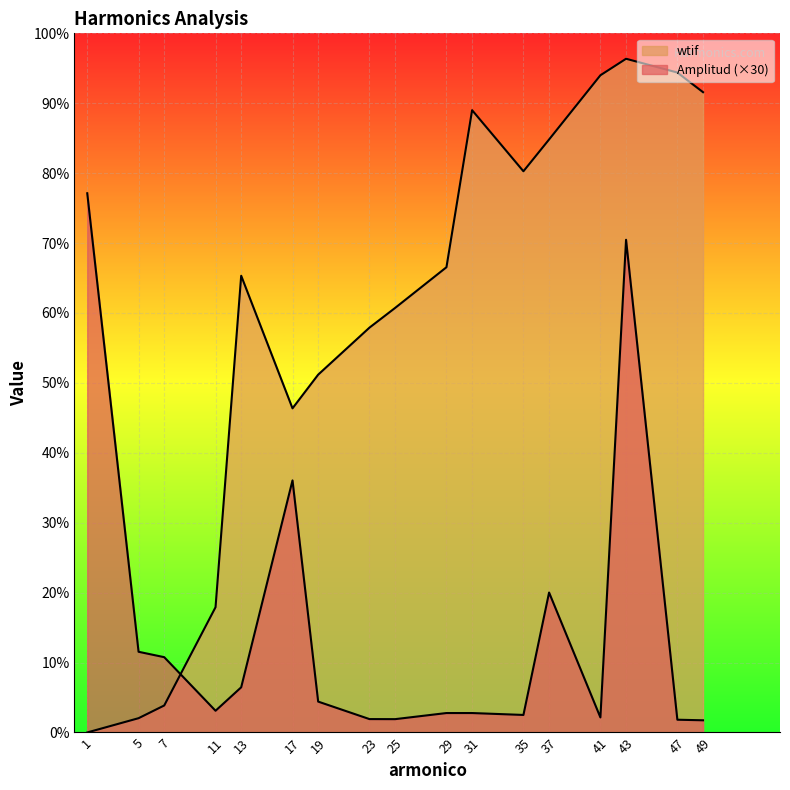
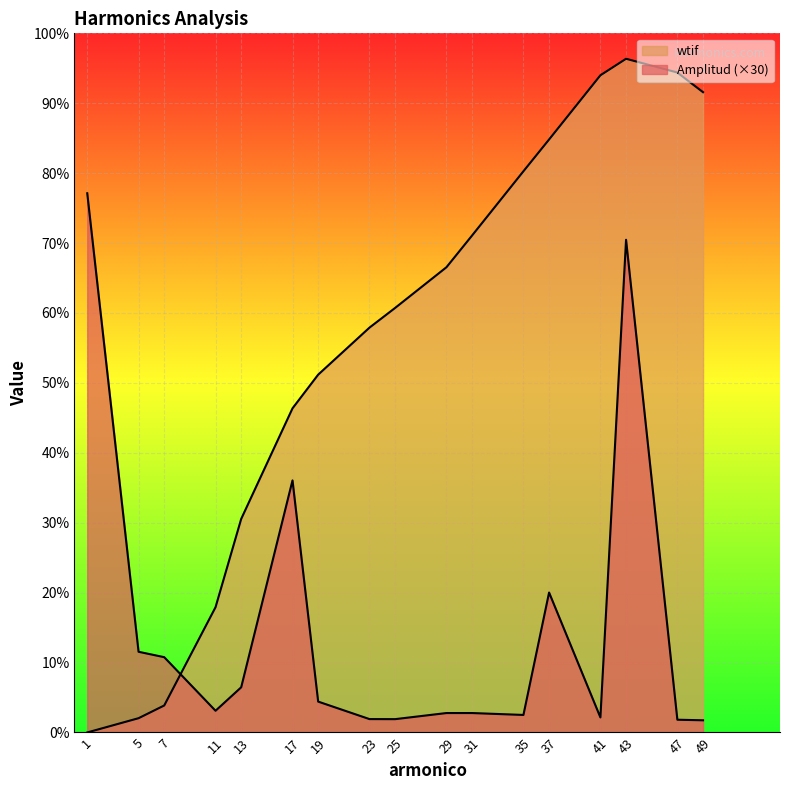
wtif, 13: 65% -> 31%
wtif, 31: 89% -> 71%
